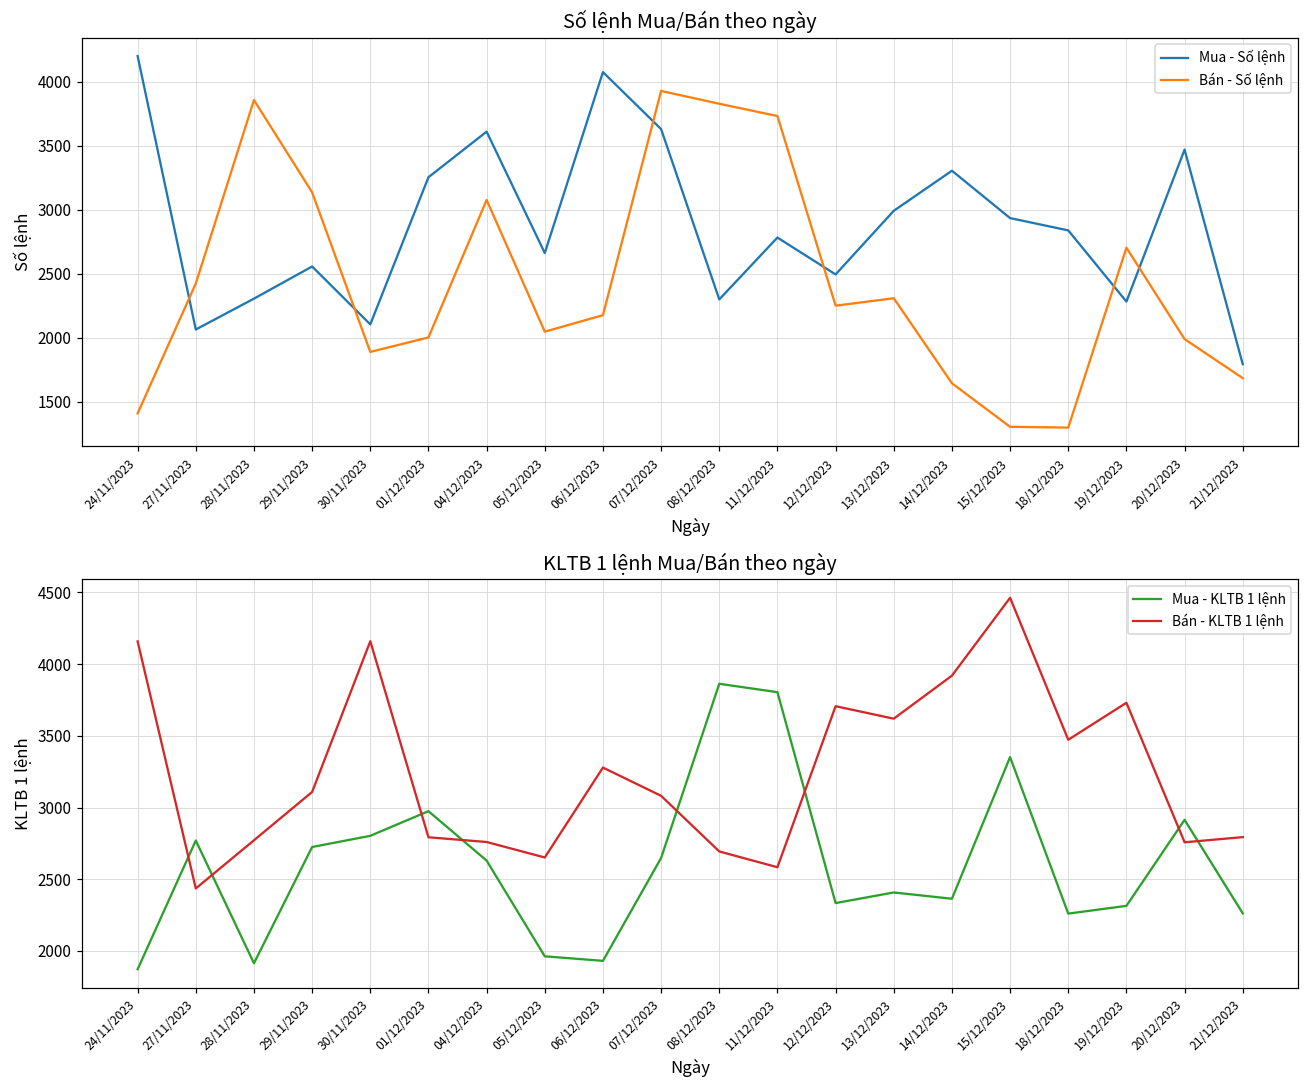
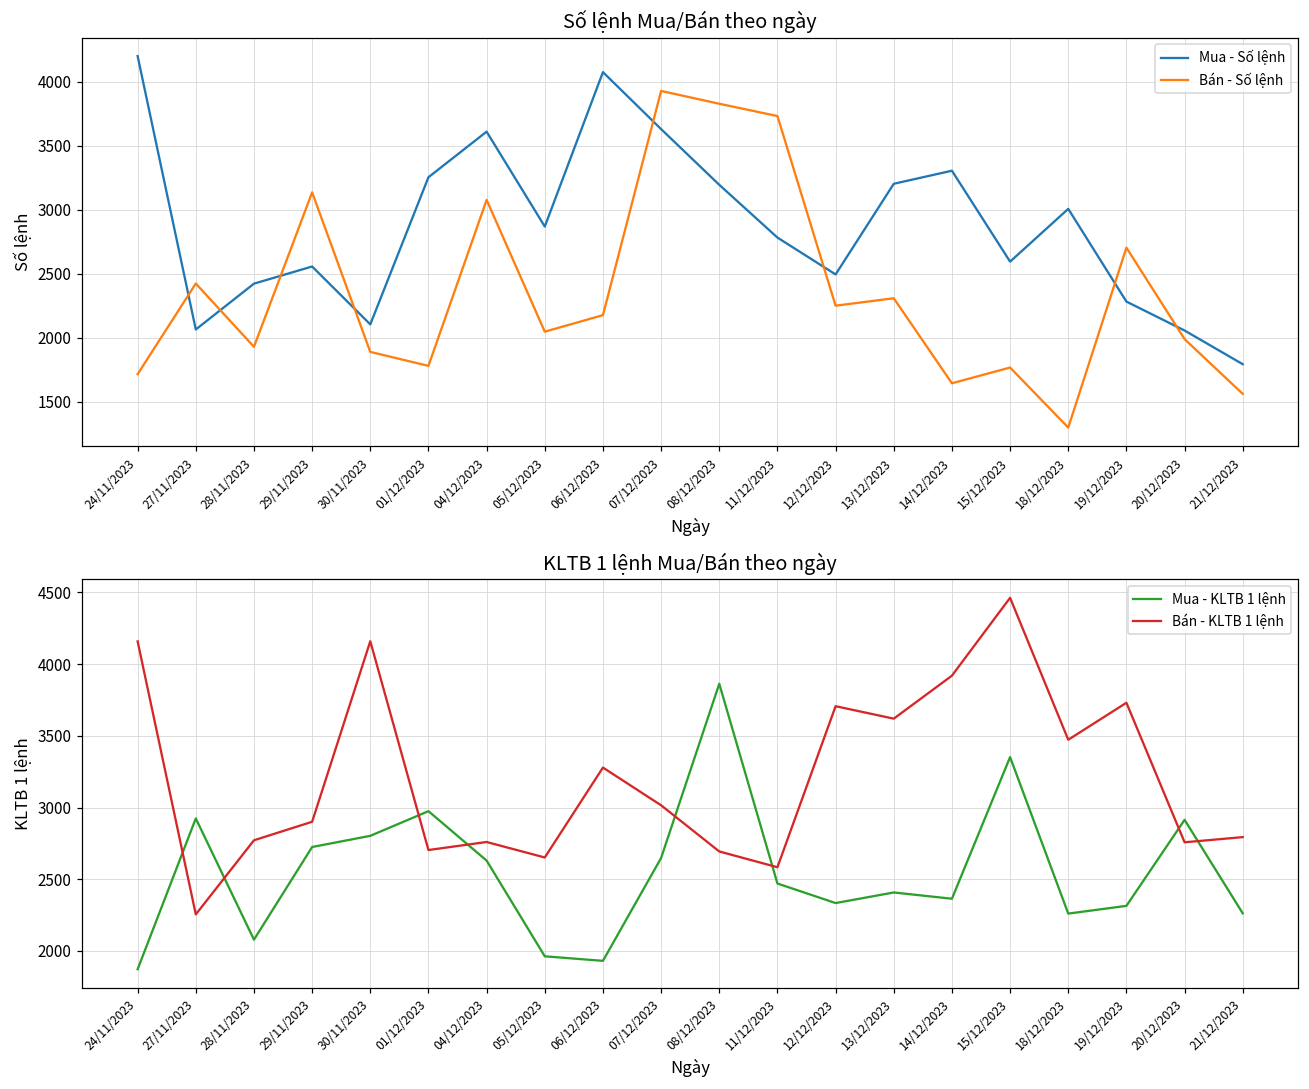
Số lệnh Mua/Bán theo ngày, Bán - Số lệnh, 24/11/2023: 1410 -> 1720
Số lệnh Mua/Bán theo ngày, Mua - Số lệnh, 28/11/2023: 2310 -> 2420
Số lệnh Mua/Bán theo ngày, Bán - Số lệnh, 28/11/2023: 3860 -> 1930
Số lệnh Mua/Bán theo ngày, Bán - Số lệnh, 01/12/2023: 2000 -> 1780
Số lệnh Mua/Bán theo ngày, Mua - Số lệnh, 05/12/2023: 2660 -> 2870
Số lệnh Mua/Bán theo ngày, Mua - Số lệnh, 08/12/2023: 2300 -> 3200
Số lệnh Mua/Bán theo ngày, Mua - Số lệnh, 13/12/2023: 2990 -> 3200
Số lệnh Mua/Bán theo ngày, Mua - Số lệnh, 15/12/2023: 2940 -> 2600
Số lệnh Mua/Bán theo ngày, Bán - Số lệnh, 15/12/2023: 1310 -> 1770
Số lệnh Mua/Bán theo ngày, Mua - Số lệnh, 18/12/2023: 2840 -> 3010
Số lệnh Mua/Bán theo ngày, Mua - Số lệnh, 20/12/2023: 3470 -> 2060
Số lệnh Mua/Bán theo ngày, Bán - Số lệnh, 21/12/2023: 1690 -> 1560
KLTB 1 lệnh Mua/Bán theo ngày, Mua - KLTB 1 lệnh, 27/11/2023: 2770 -> 2920
KLTB 1 lệnh Mua/Bán theo ngày, Bán - KLTB 1 lệnh, 27/11/2023: 2440 -> 2260
KLTB 1 lệnh Mua/Bán theo ngày, Mua - KLTB 1 lệnh, 28/11/2023: 1910 -> 2080
KLTB 1 lệnh Mua/Bán theo ngày, Bán - KLTB 1 lệnh, 29/11/2023: 3110 -> 2900
KLTB 1 lệnh Mua/Bán theo ngày, Bán - KLTB 1 lệnh, 01/12/2023: 2790 -> 2700
KLTB 1 lệnh Mua/Bán theo ngày, Bán - KLTB 1 lệnh, 07/12/2023: 3080 -> 3020
KLTB 1 lệnh Mua/Bán theo ngày, Mua - KLTB 1 lệnh, 11/12/2023: 3800 -> 2470
